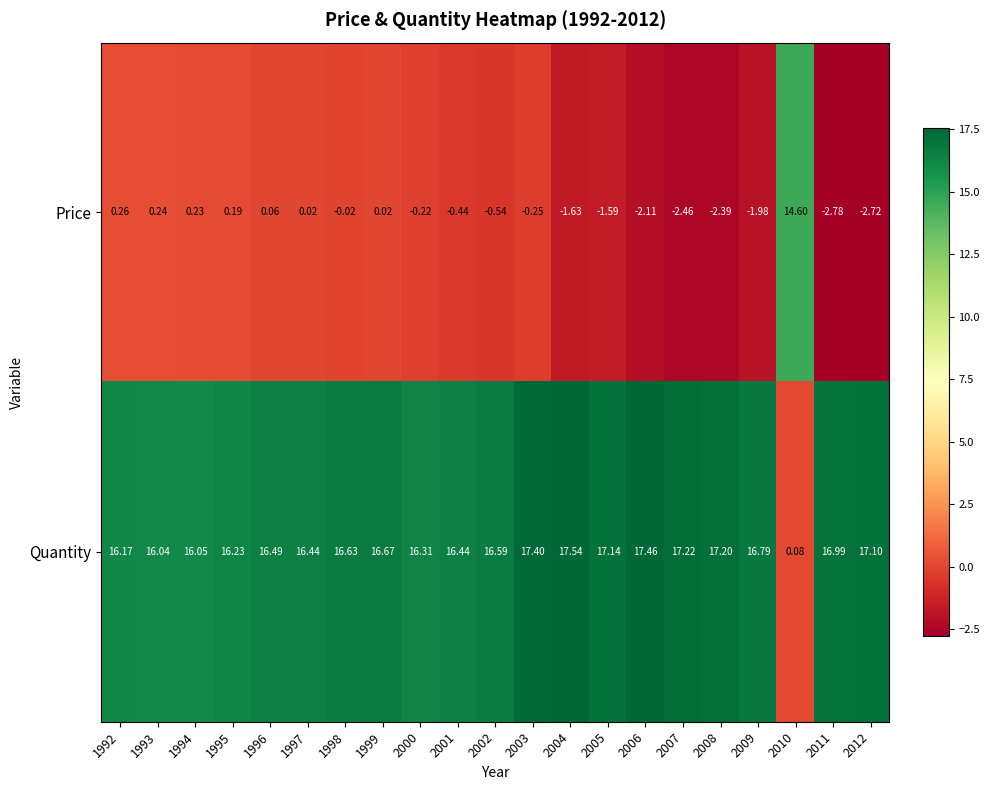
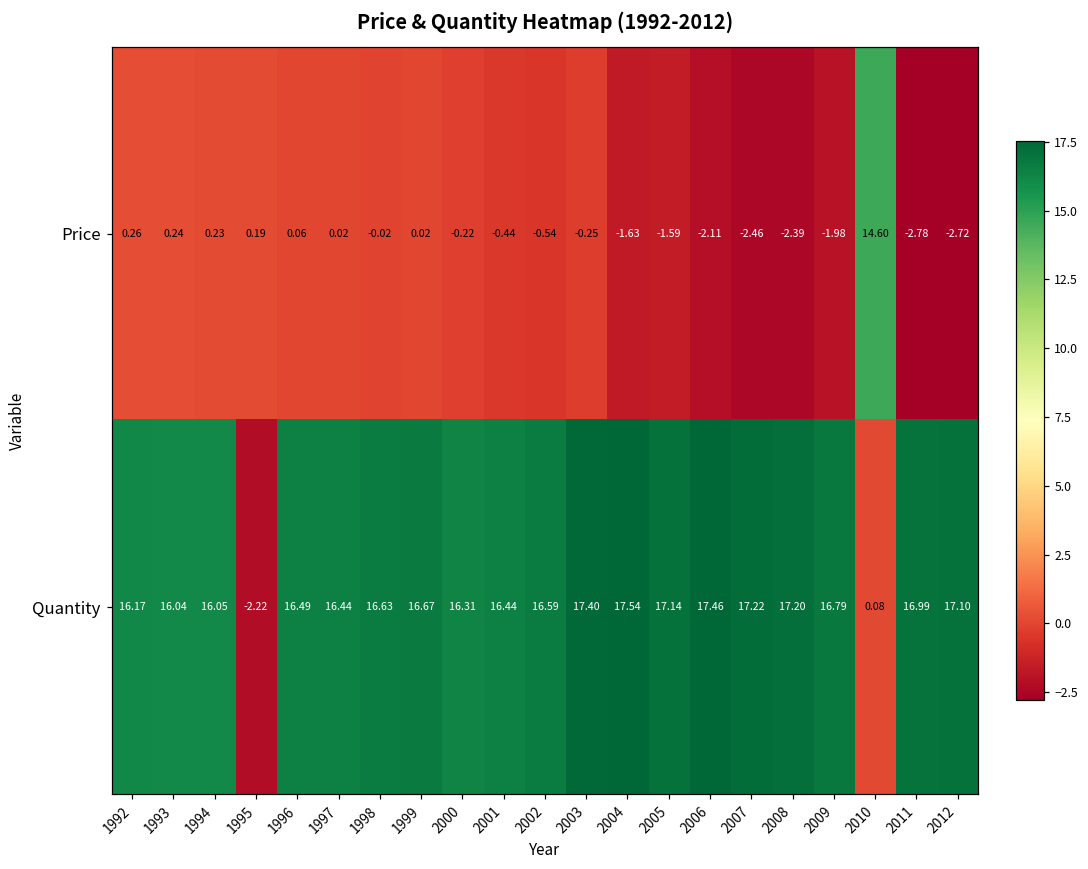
Quantity, 1995: 16.23 -> -2.22
